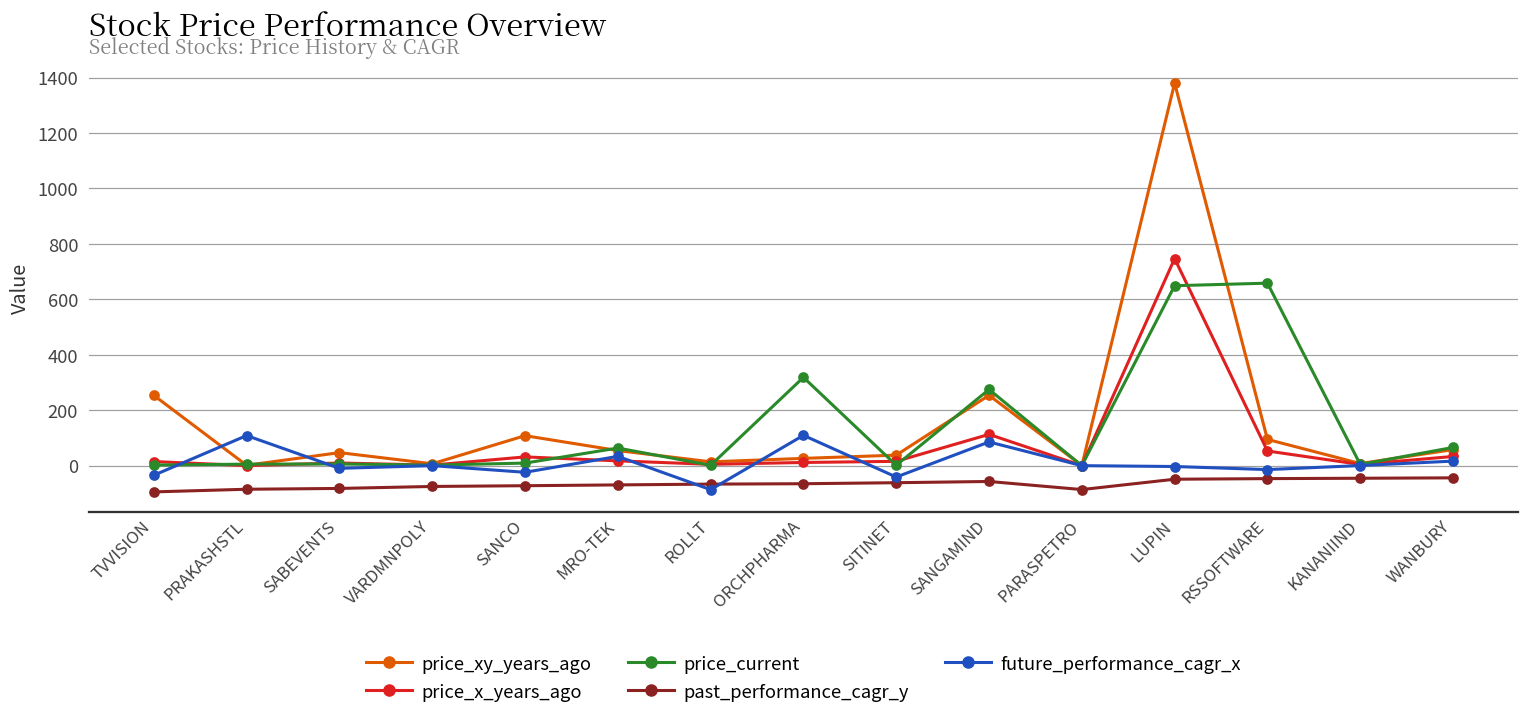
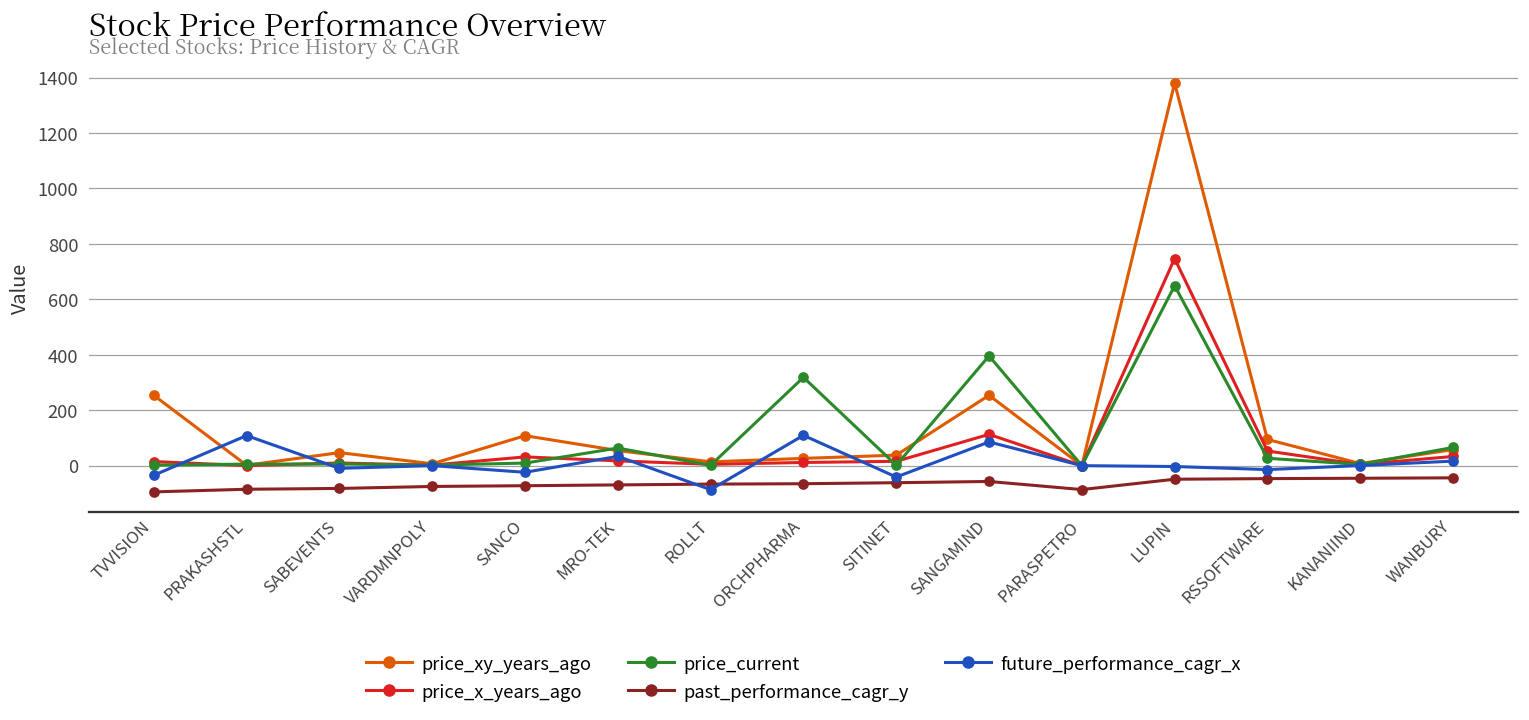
price_current, SANGAMIND: 270 -> 400
price_current, RSSOFTWARE: 660 -> 30
